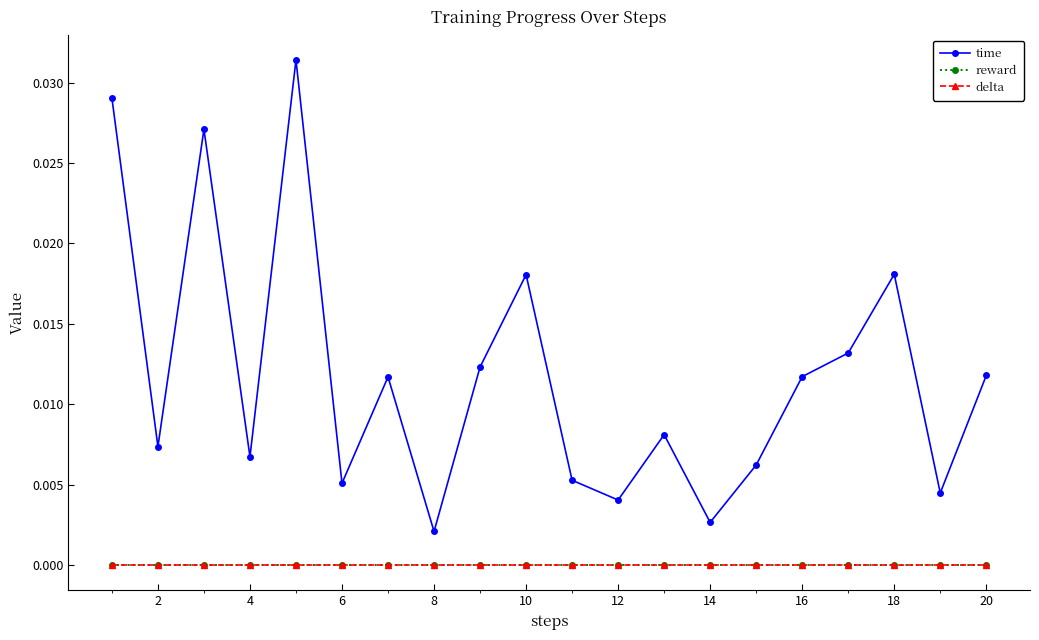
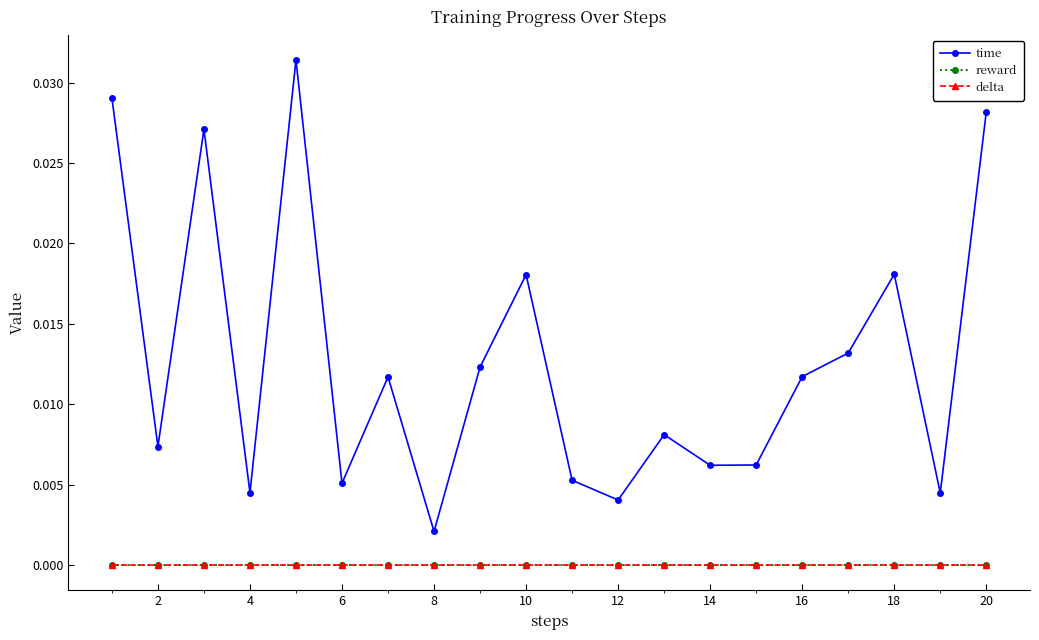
time, 4: 0.0067 -> 0.0045
time, 14: 0.0026 -> 0.0062
time, 20: 0.0118 -> 0.0282
